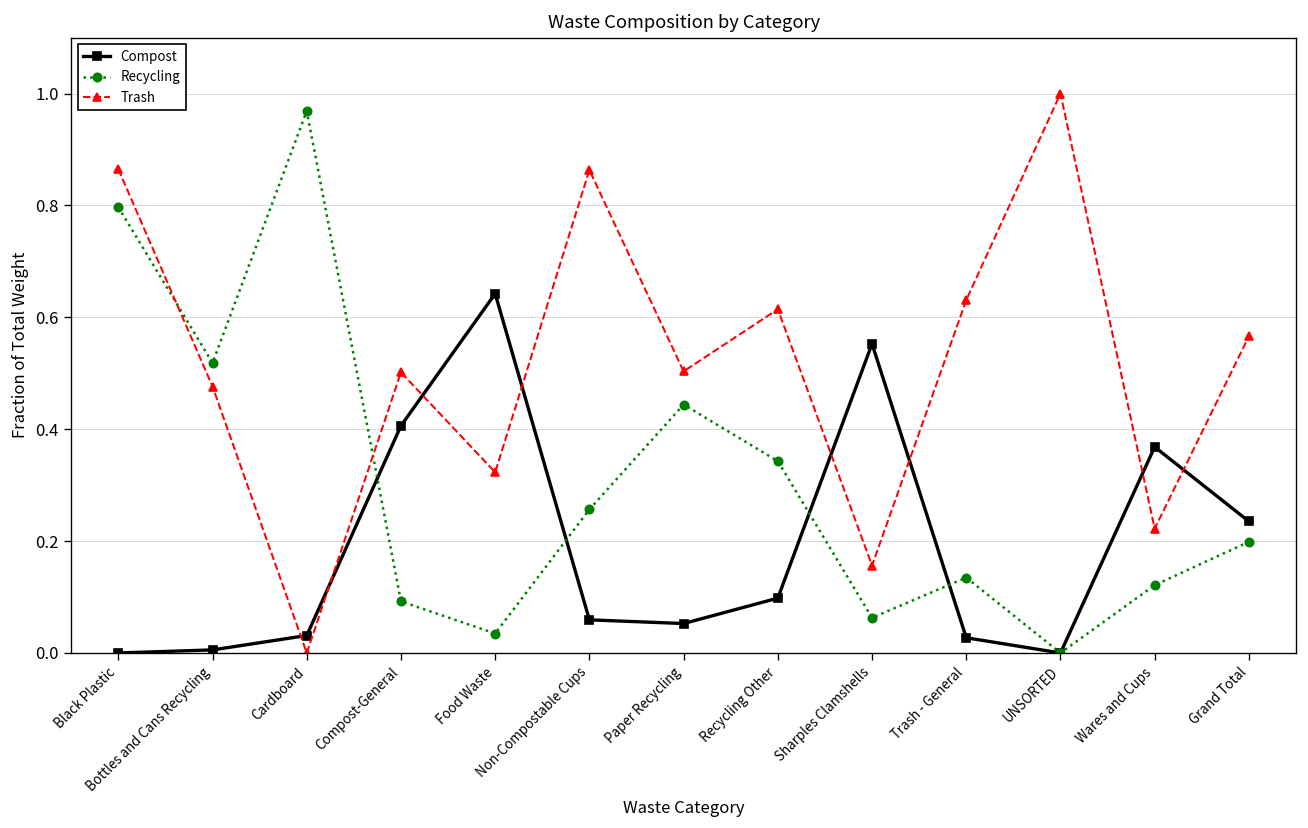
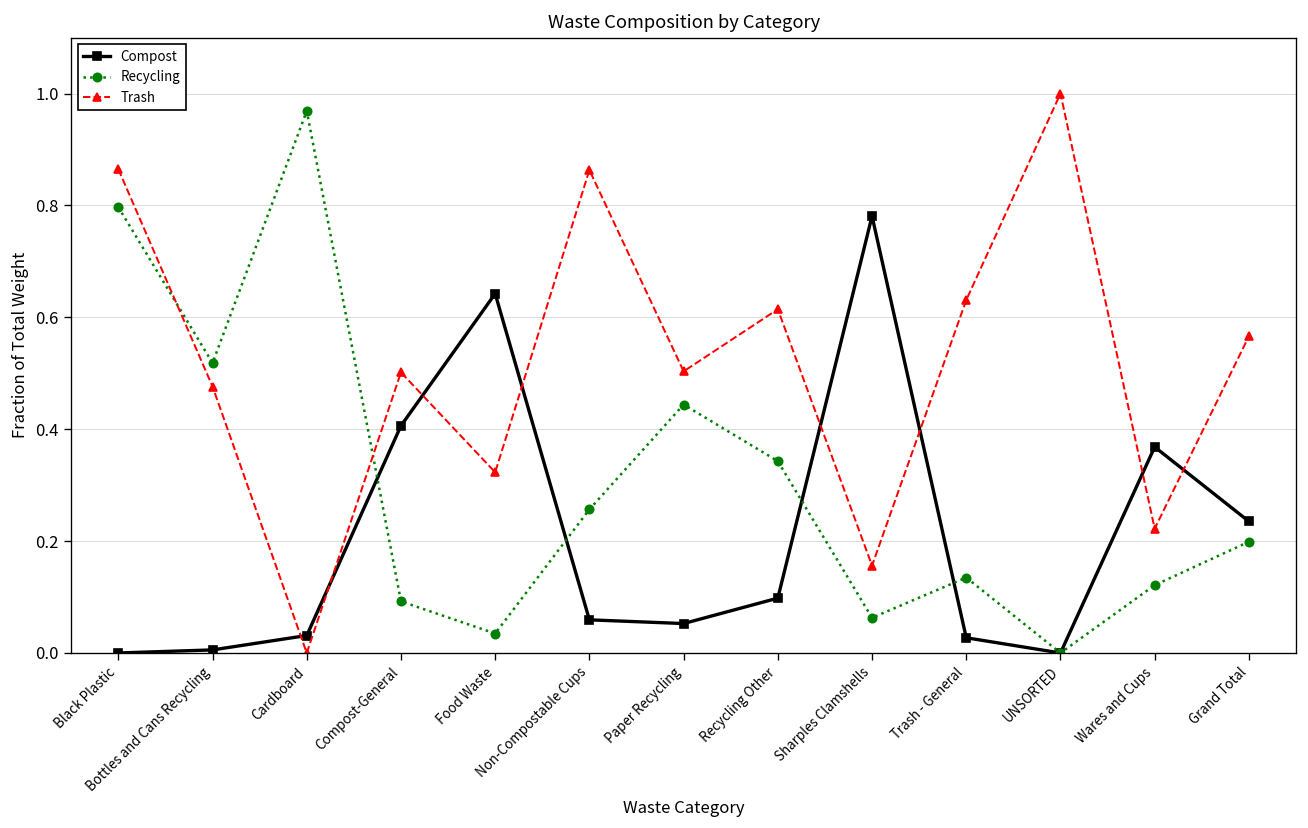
Compost, Sharples Clamshells: 0.55 -> 0.78
